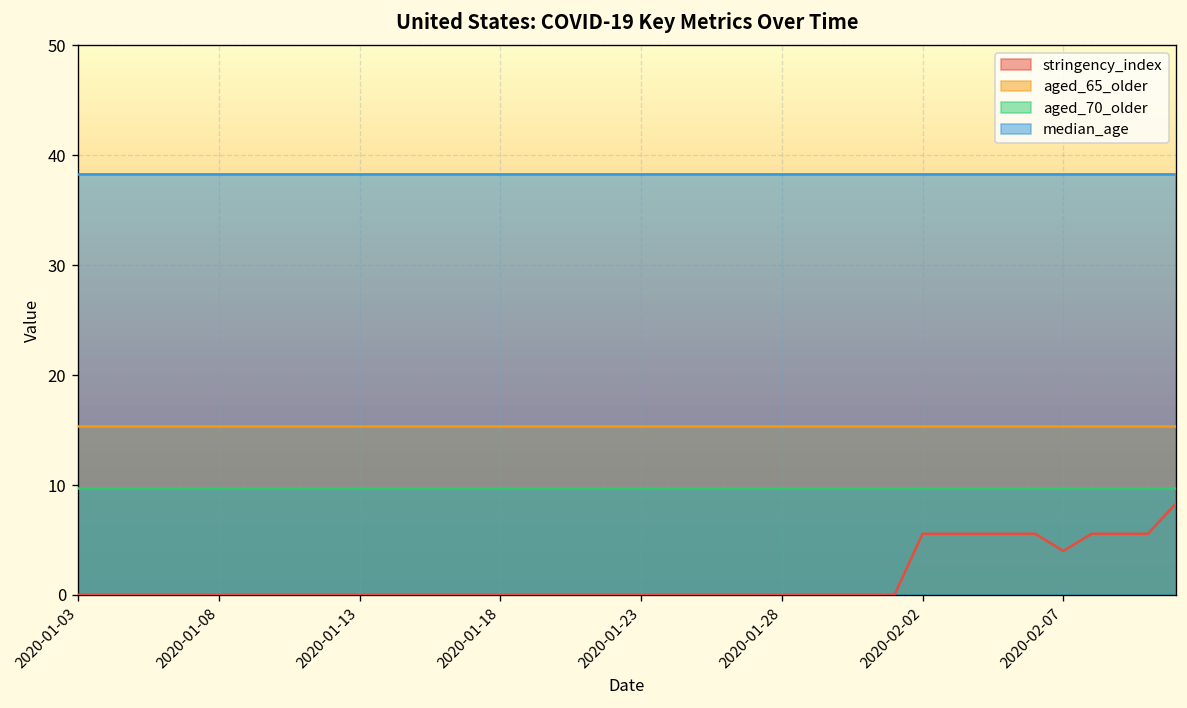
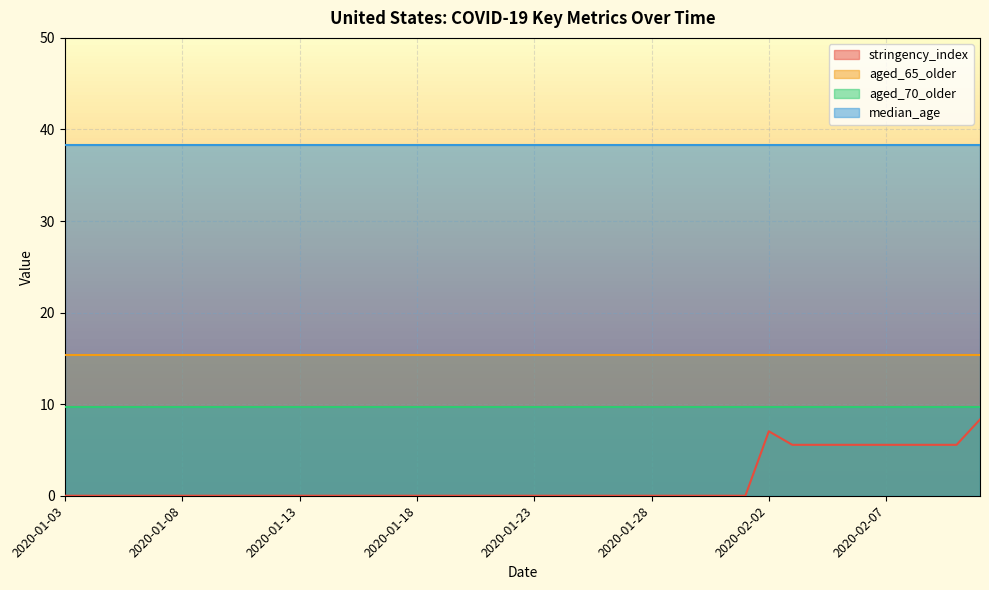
stringency_index, 2020-02-02: 6 -> 7
stringency_index, 2020-02-07: 4 -> 6
